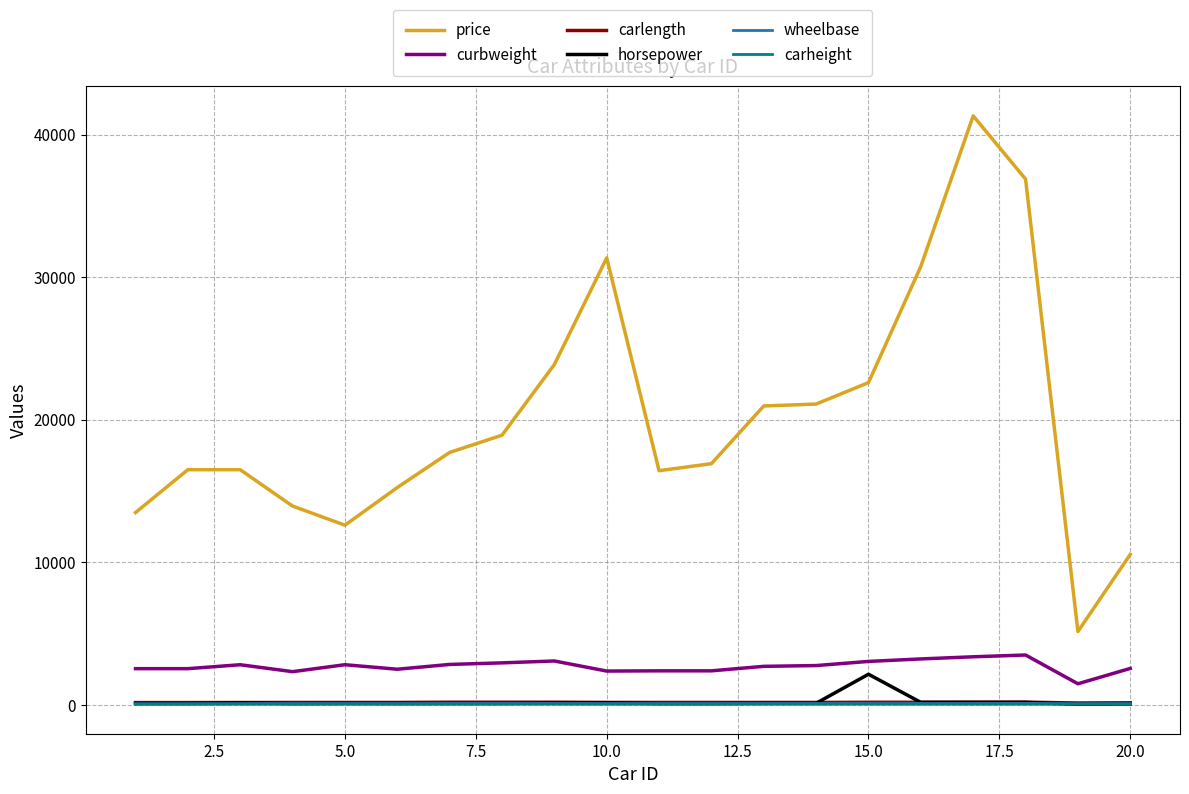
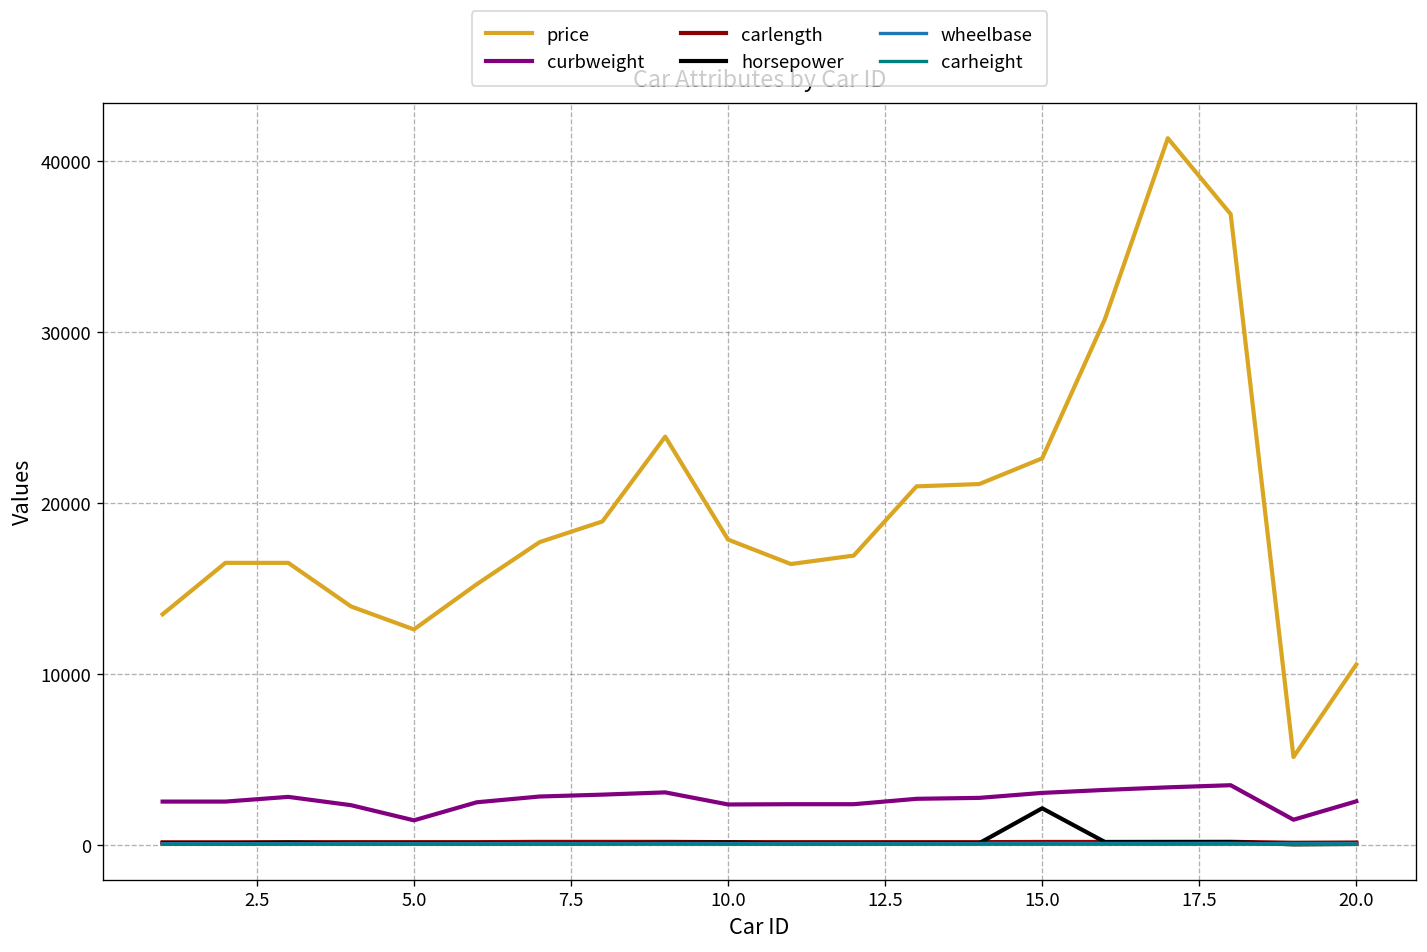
curbweight, 5.0: 2800 -> 1500
price, 10.0: 31400 -> 17900
